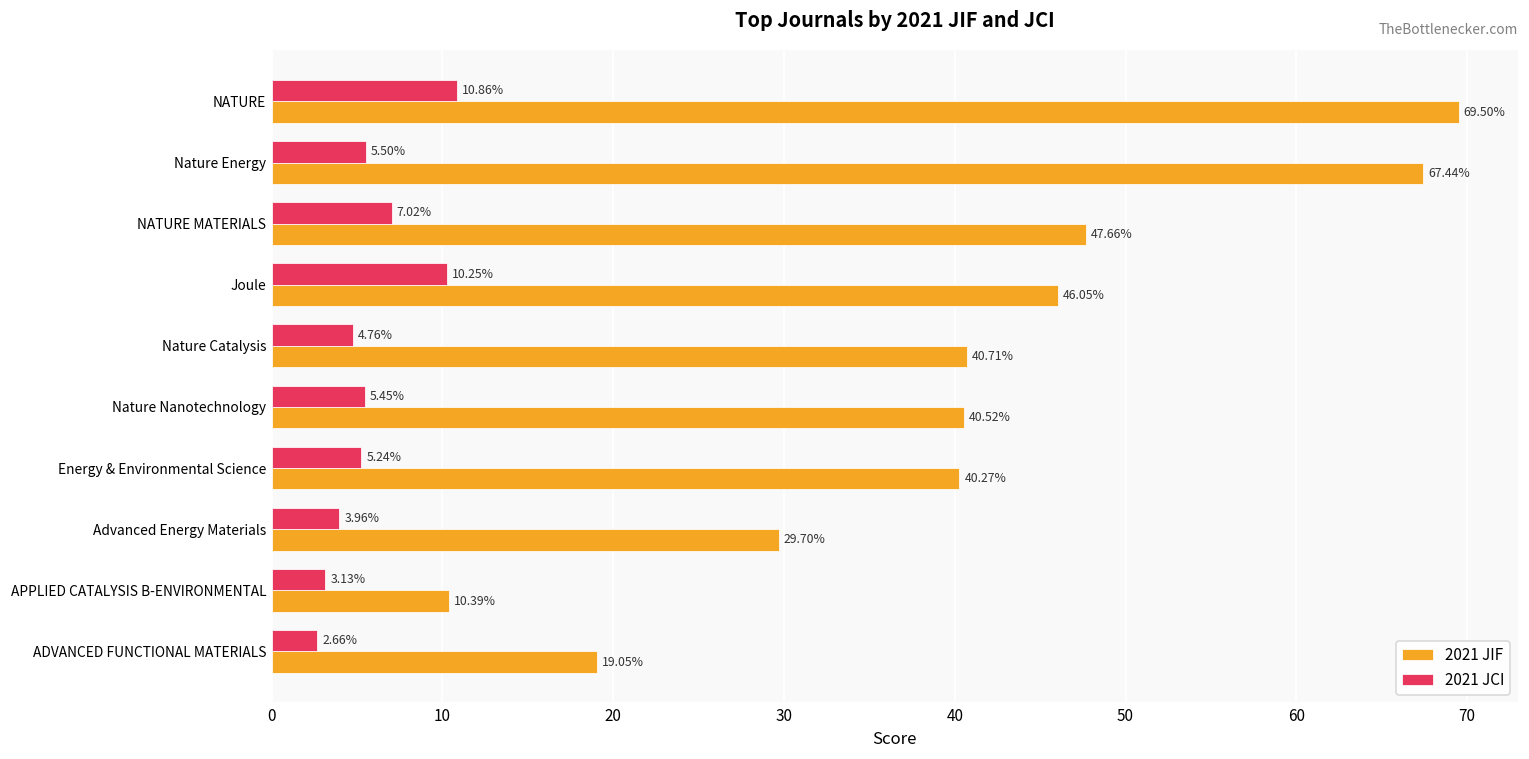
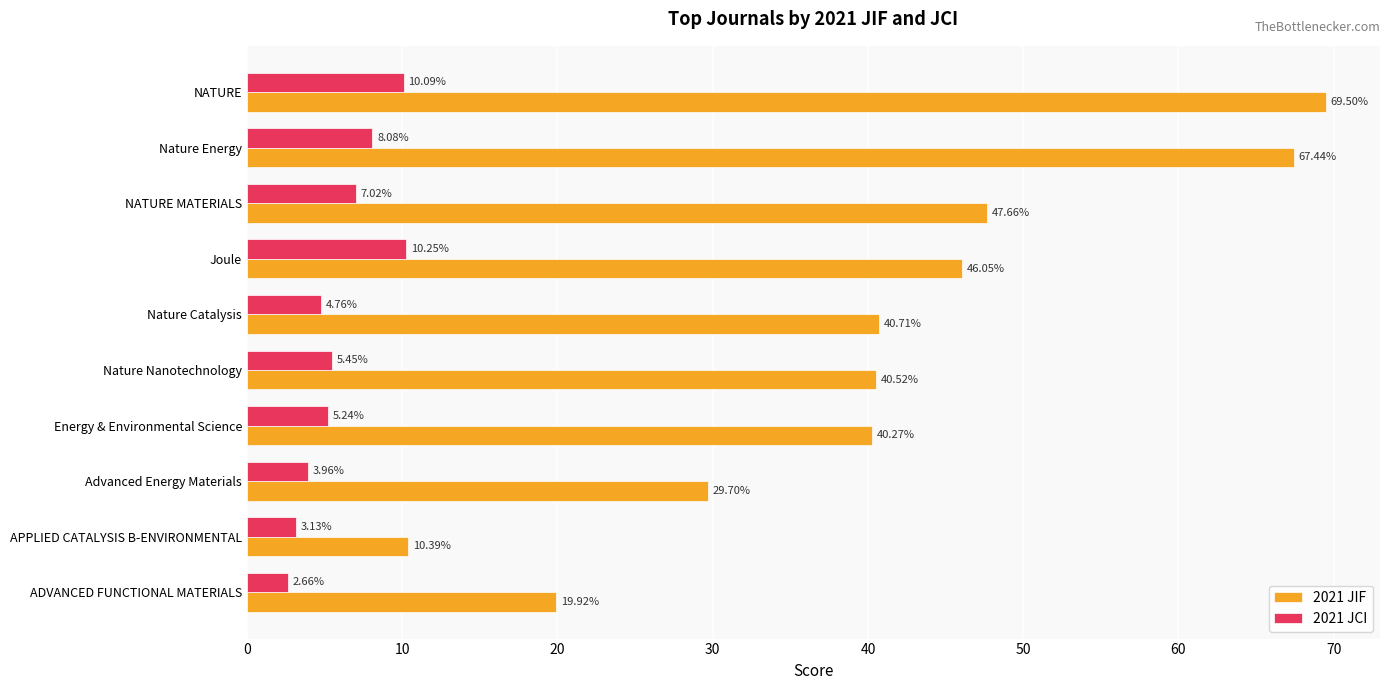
2021 JCI, NATURE: 10.86% -> 10.09%
2021 JCI, Nature Energy: 5.50% -> 8.08%
2021 JIF, ADVANCED FUNCTIONAL MATERIALS: 19.05% -> 19.92%
